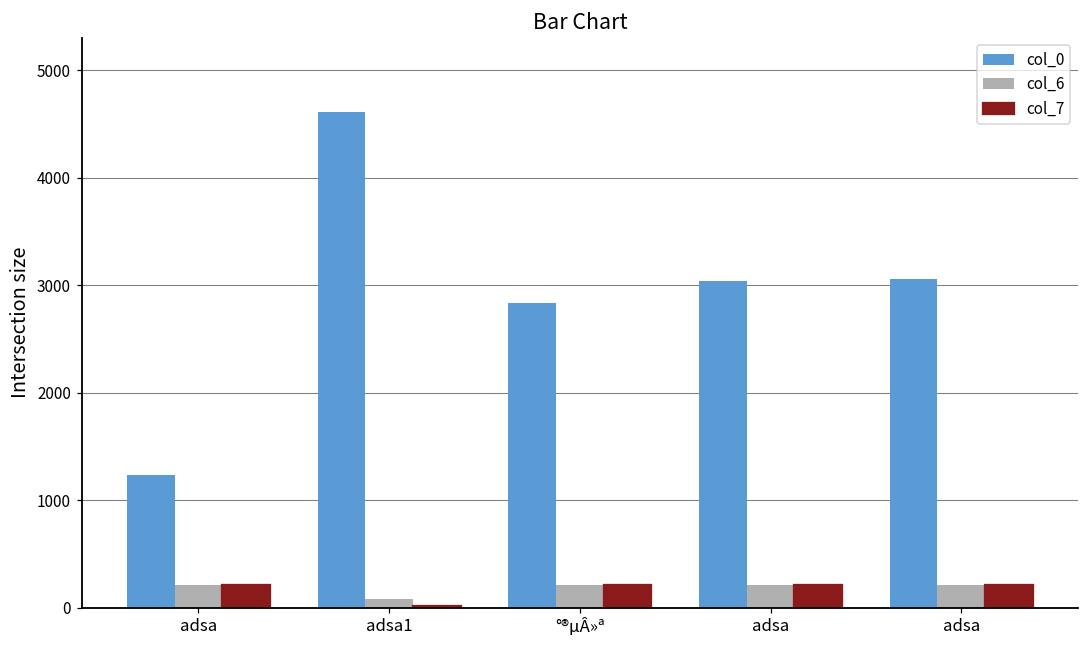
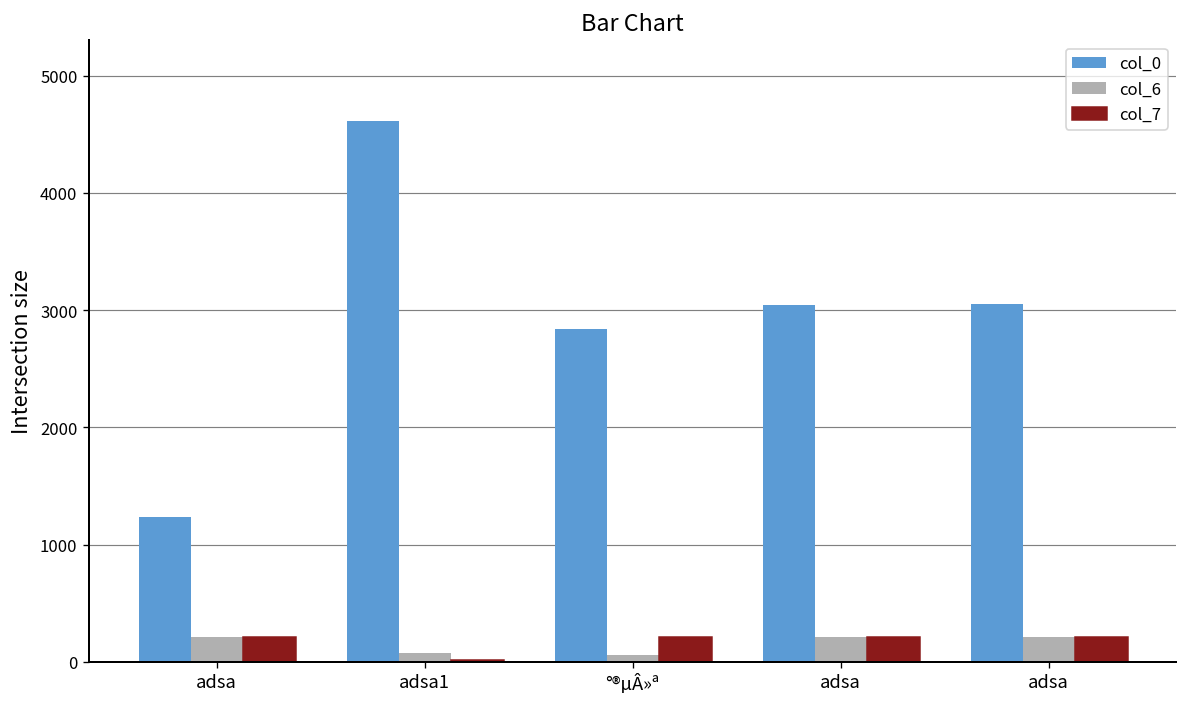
col_6, °®µÂ»ª: 200 -> 100
